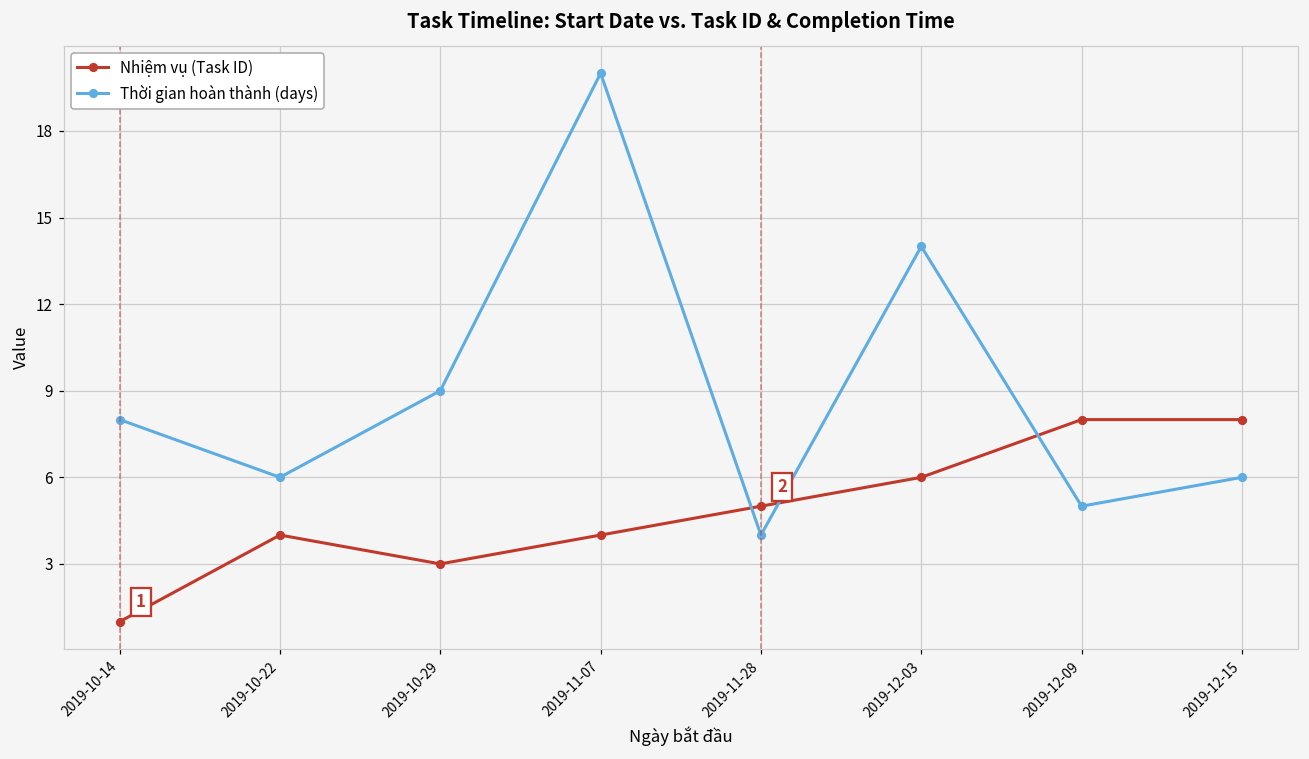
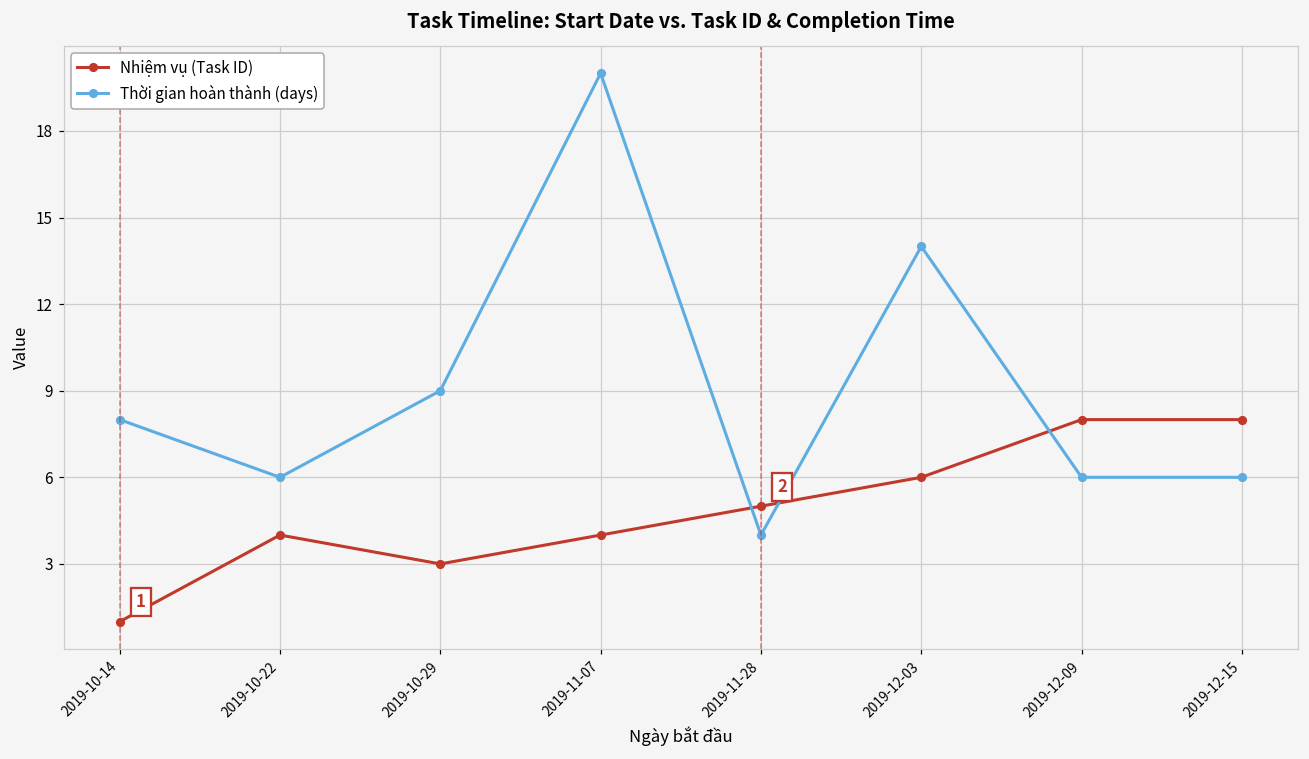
Thời gian hoàn thành (days), 2019-12-09: 5 -> 6
